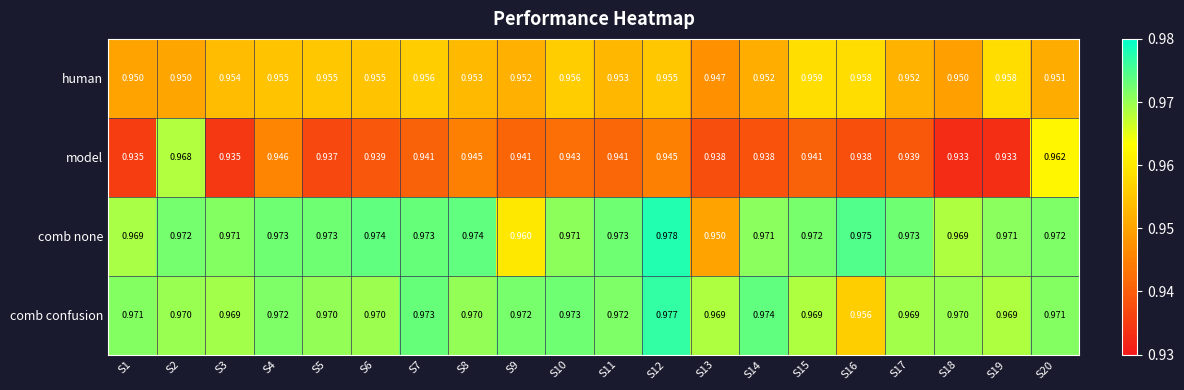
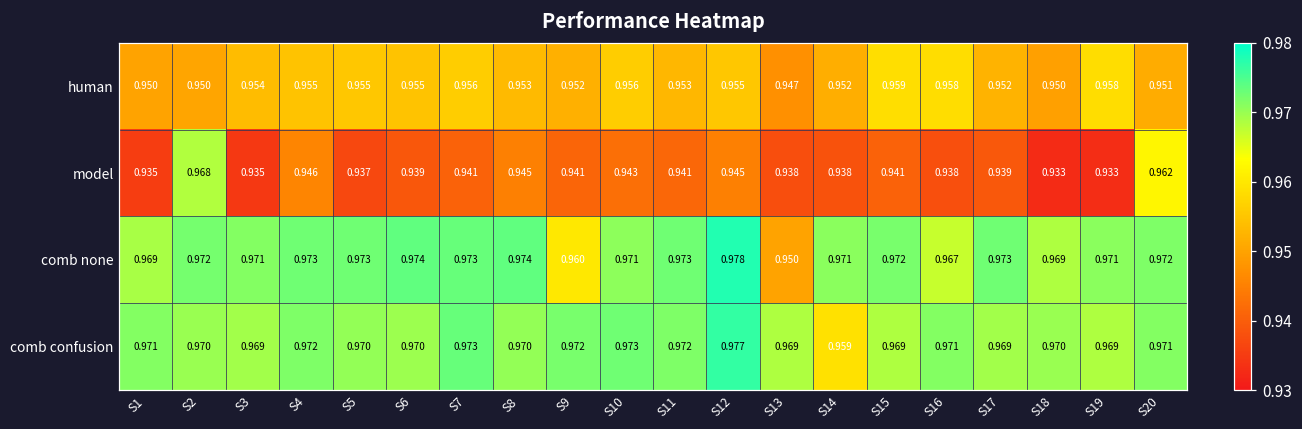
comb none, S16: 0.975 -> 0.967
comb confusion, S14: 0.974 -> 0.959
comb confusion, S16: 0.956 -> 0.971
